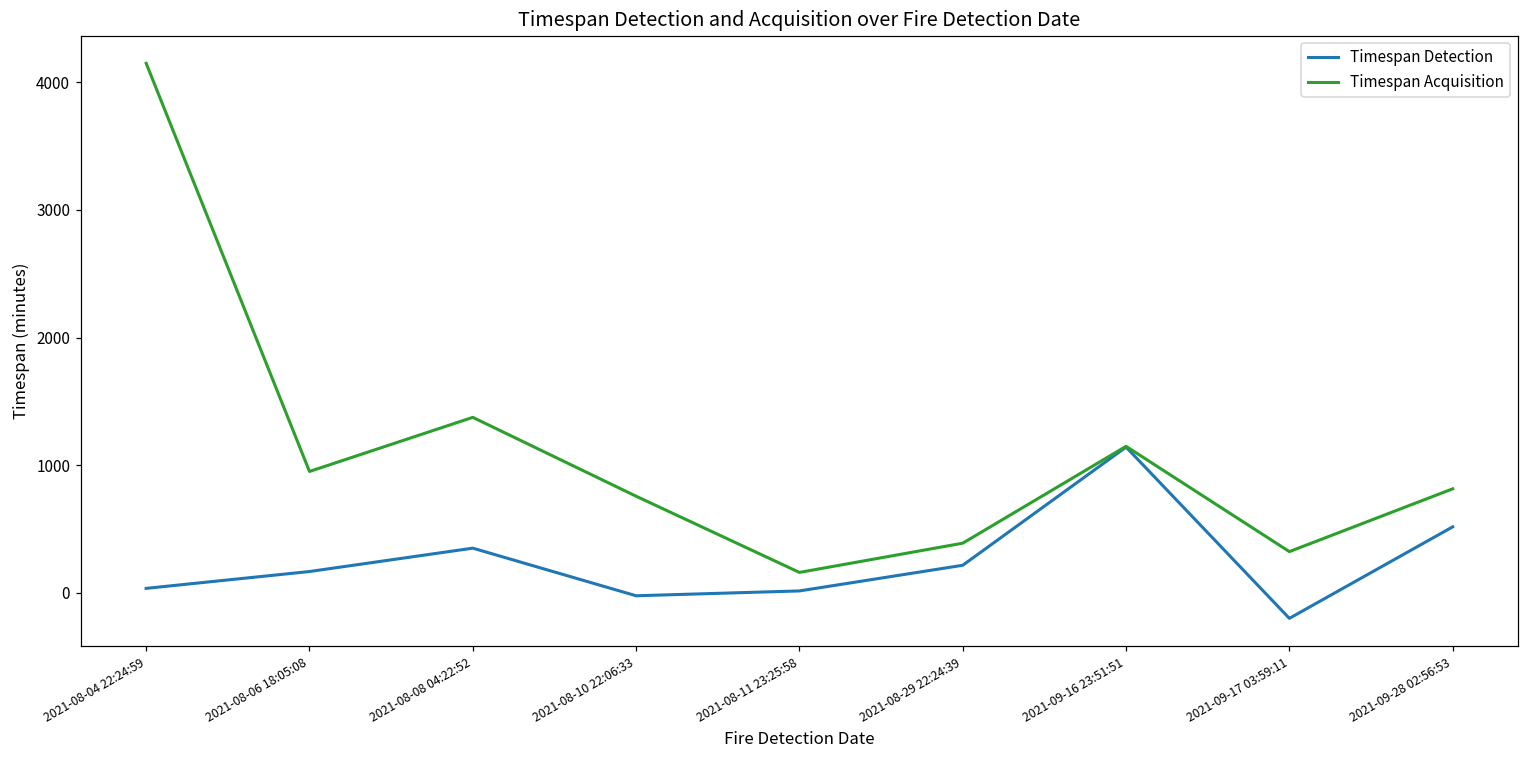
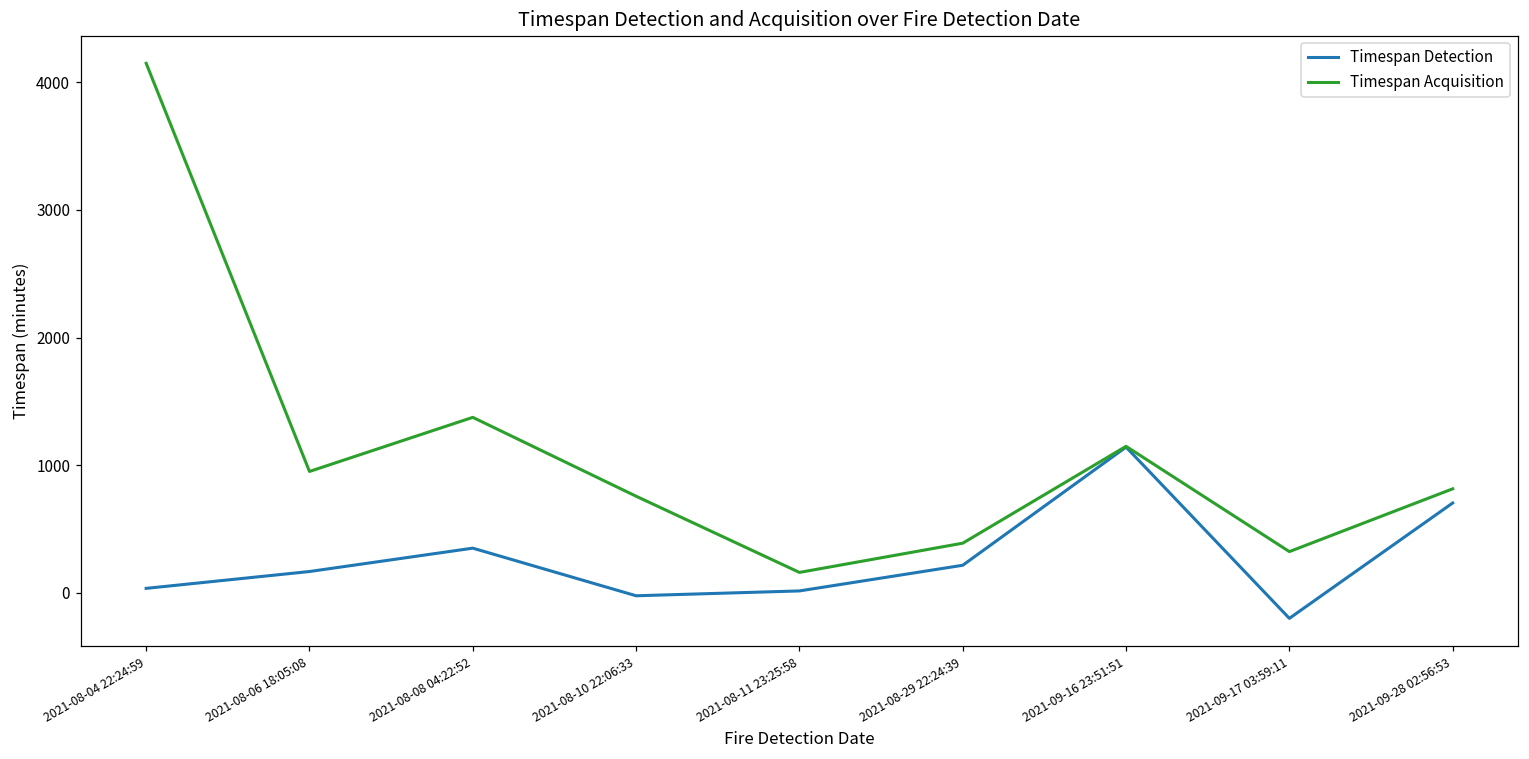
Timespan Detection, 2021-09-28 02:56:53: 520 -> 700
